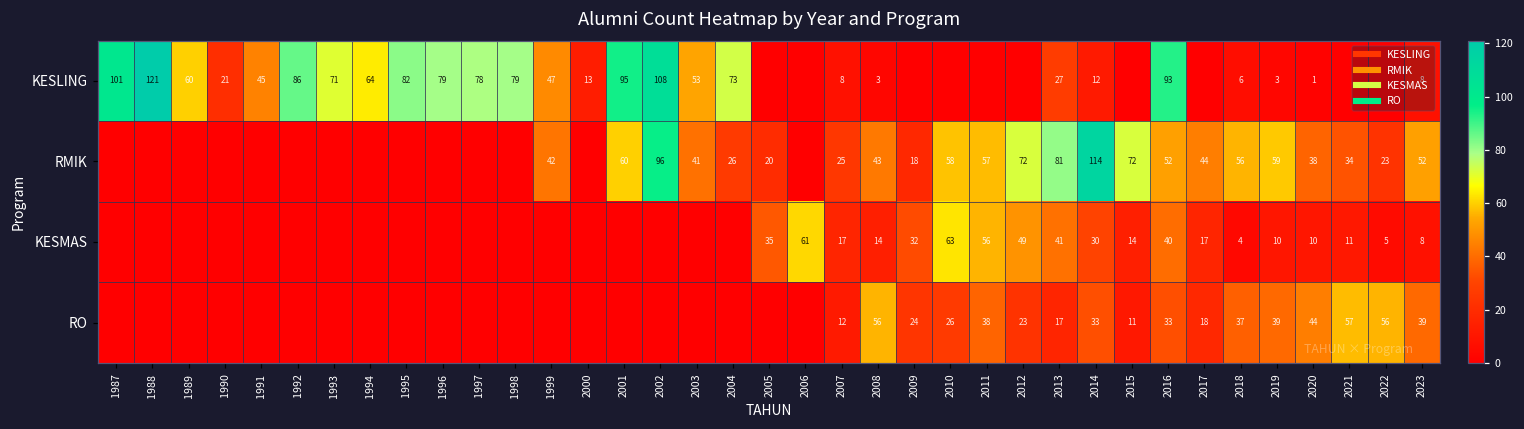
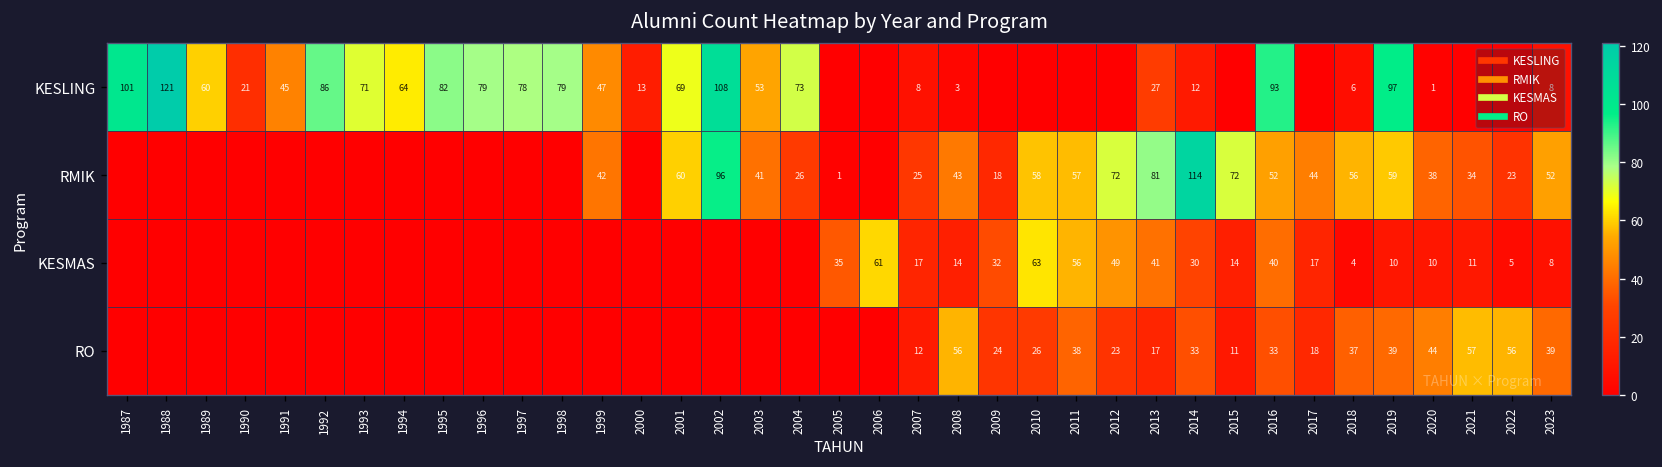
KESLING, 2001: 95 -> 69
KESLING, 2019: 3 -> 97
RMIK, 2005: 20 -> 1
